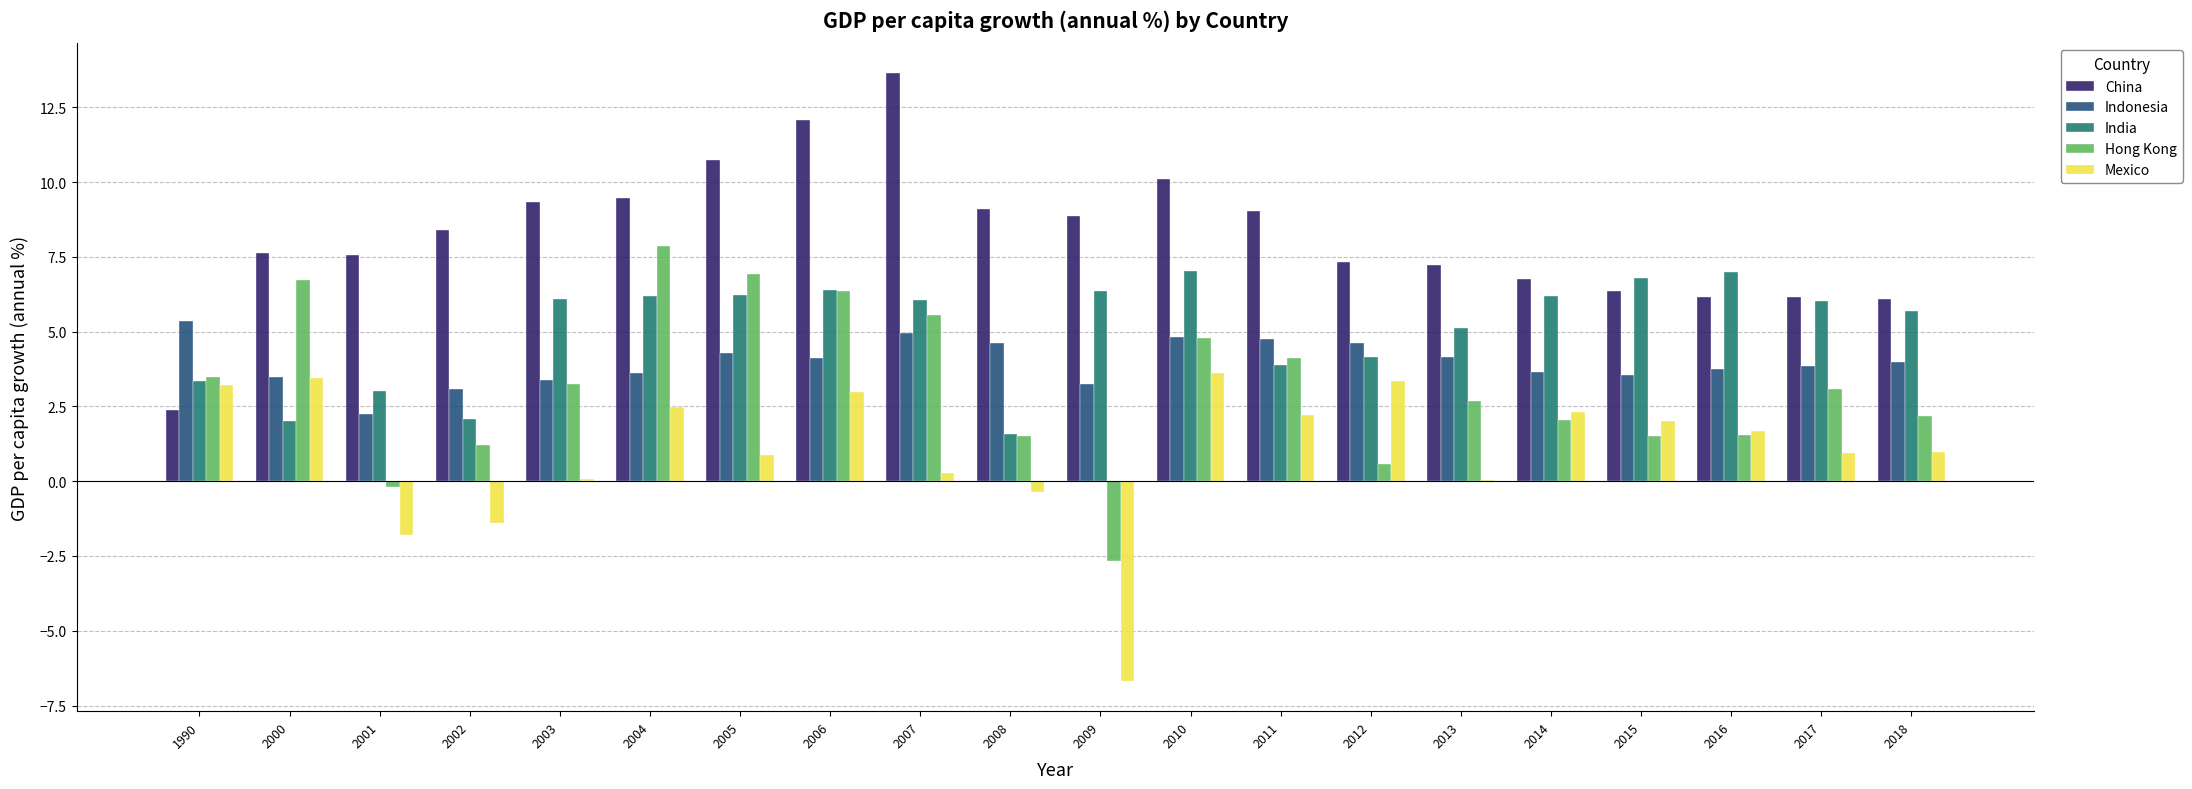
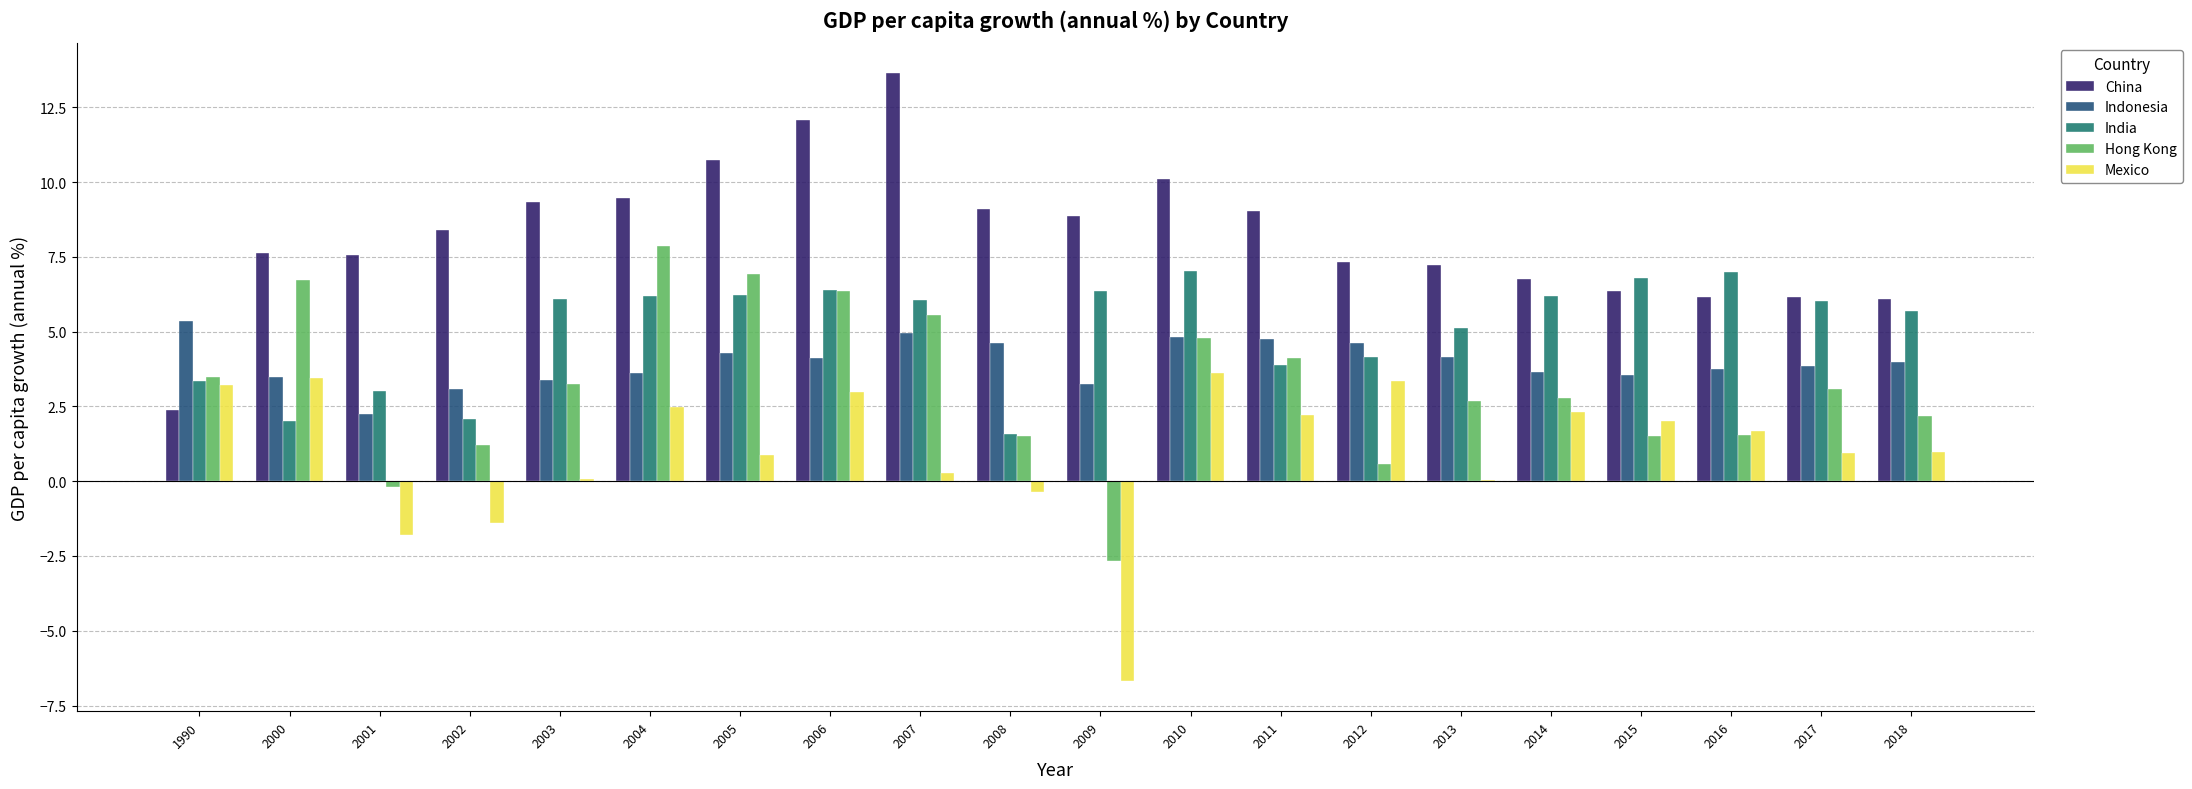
Hong Kong, 2014: 2.0 -> 2.8
